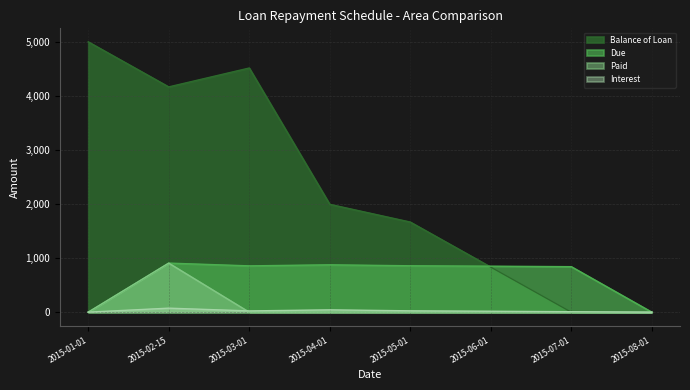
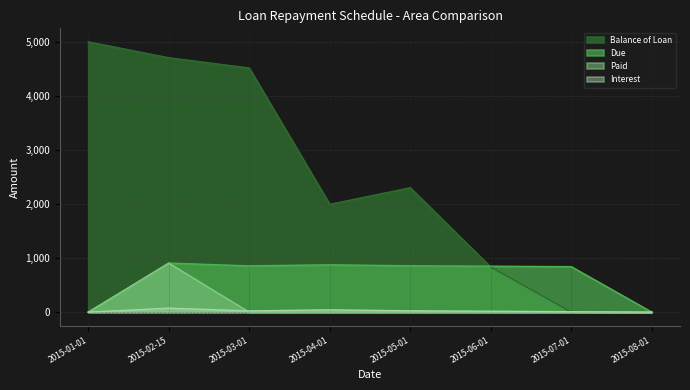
Balance of Loan, 2015-02-15: 4,200 -> 4,700
Balance of Loan, 2015-05-01: 1,700 -> 2,300
